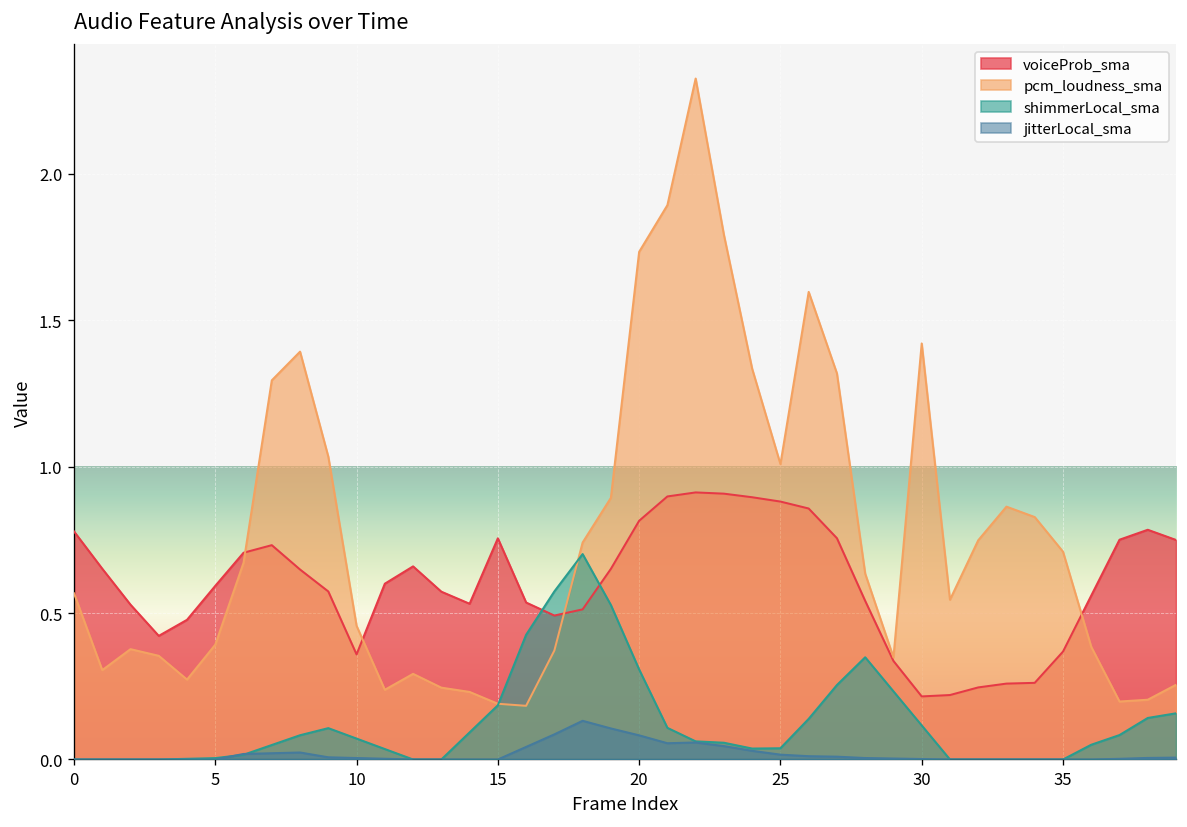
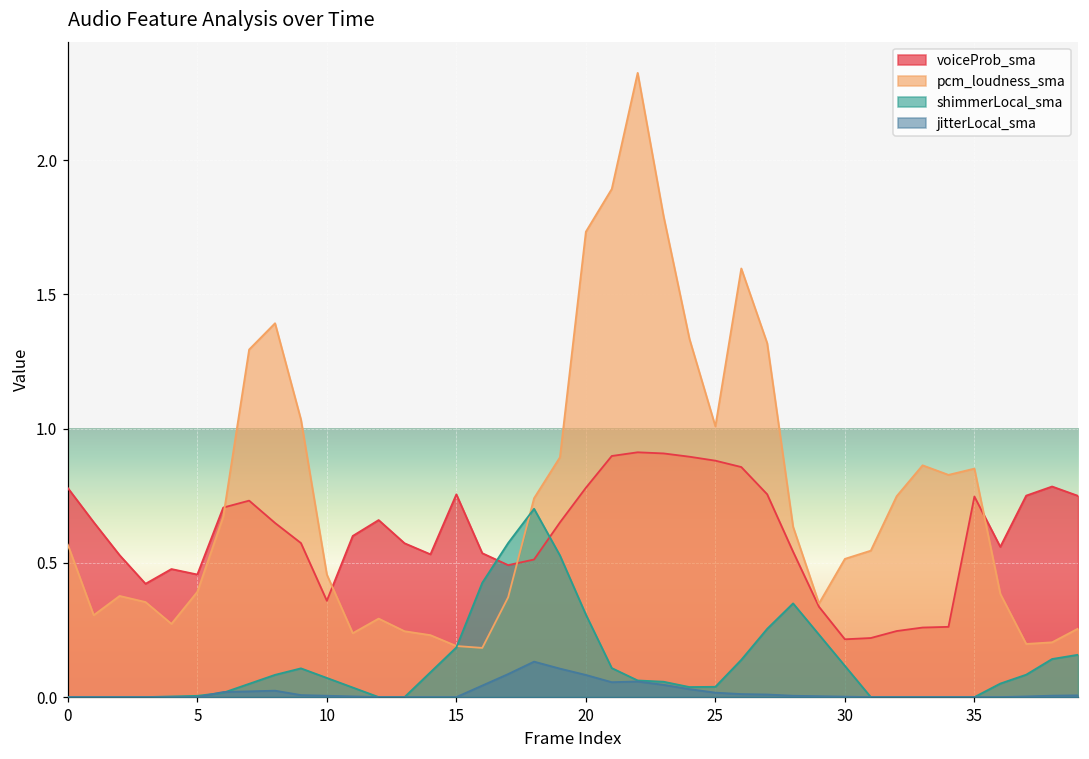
voiceProb_sma, 5: 0.59 -> 0.46
voiceProb_sma, 20: 0.82 -> 0.78
pcm_loudness_sma, 30: 1.42 -> 0.51
voiceProb_sma, 35: 0.37 -> 0.75
pcm_loudness_sma, 35: 0.71 -> 0.85
